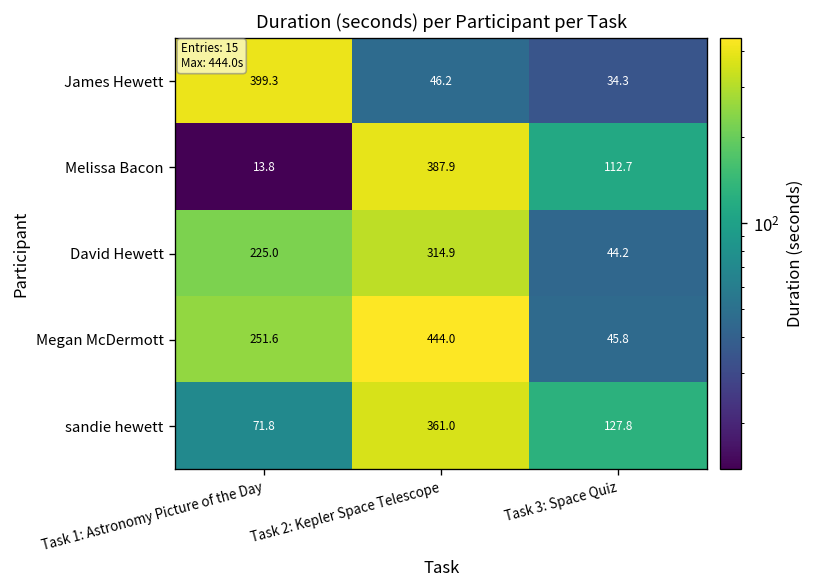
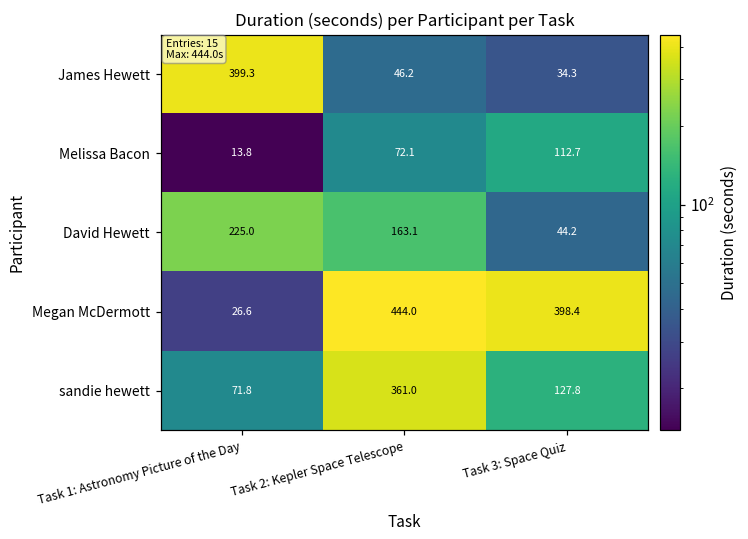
Melissa Bacon, Task 2: Kepler Space Telescope: 387.9 -> 72.1
David Hewett, Task 2: Kepler Space Telescope: 314.9 -> 163.1
Megan McDermott, Task 1: Astronomy Picture of the Day: 251.6 -> 26.6
Megan McDermott, Task 3: Space Quiz: 45.8 -> 398.4
